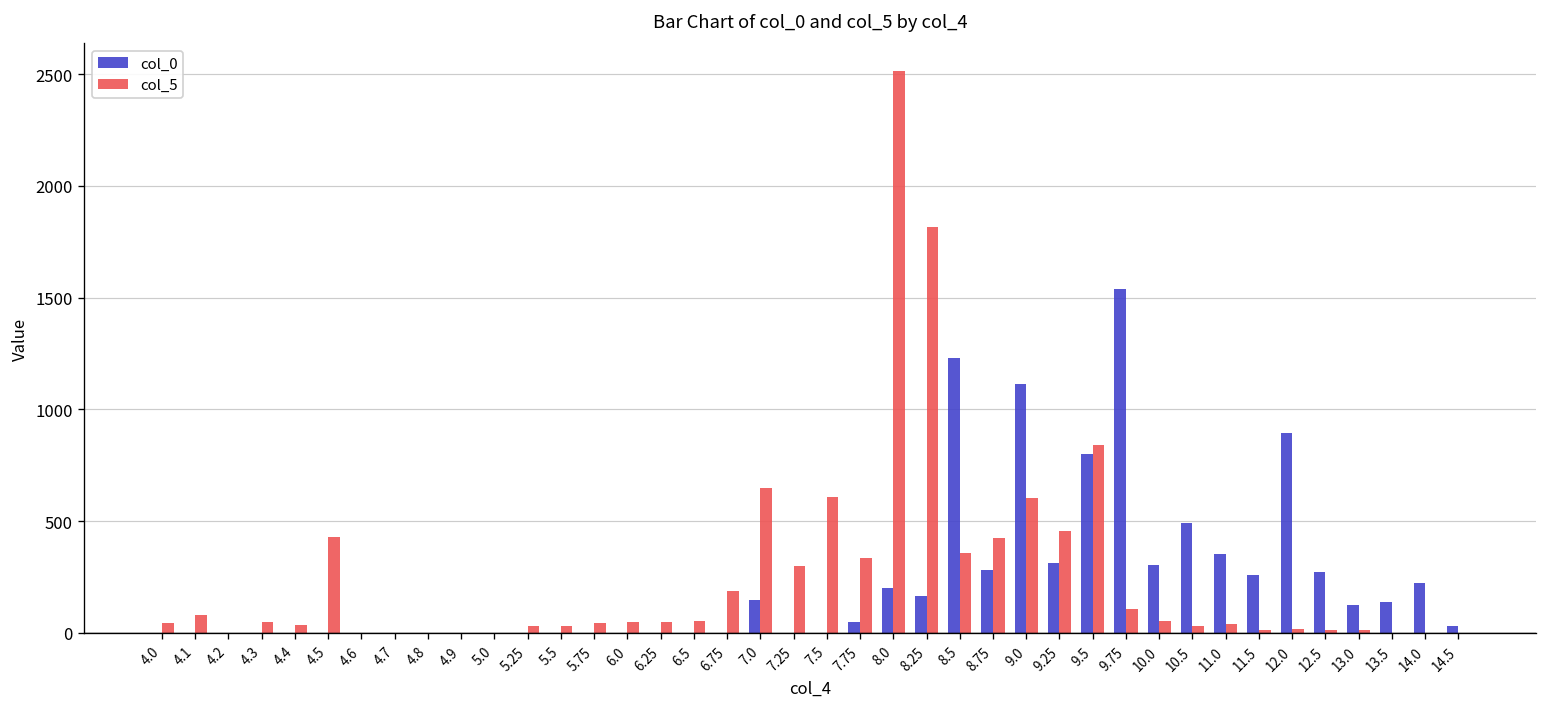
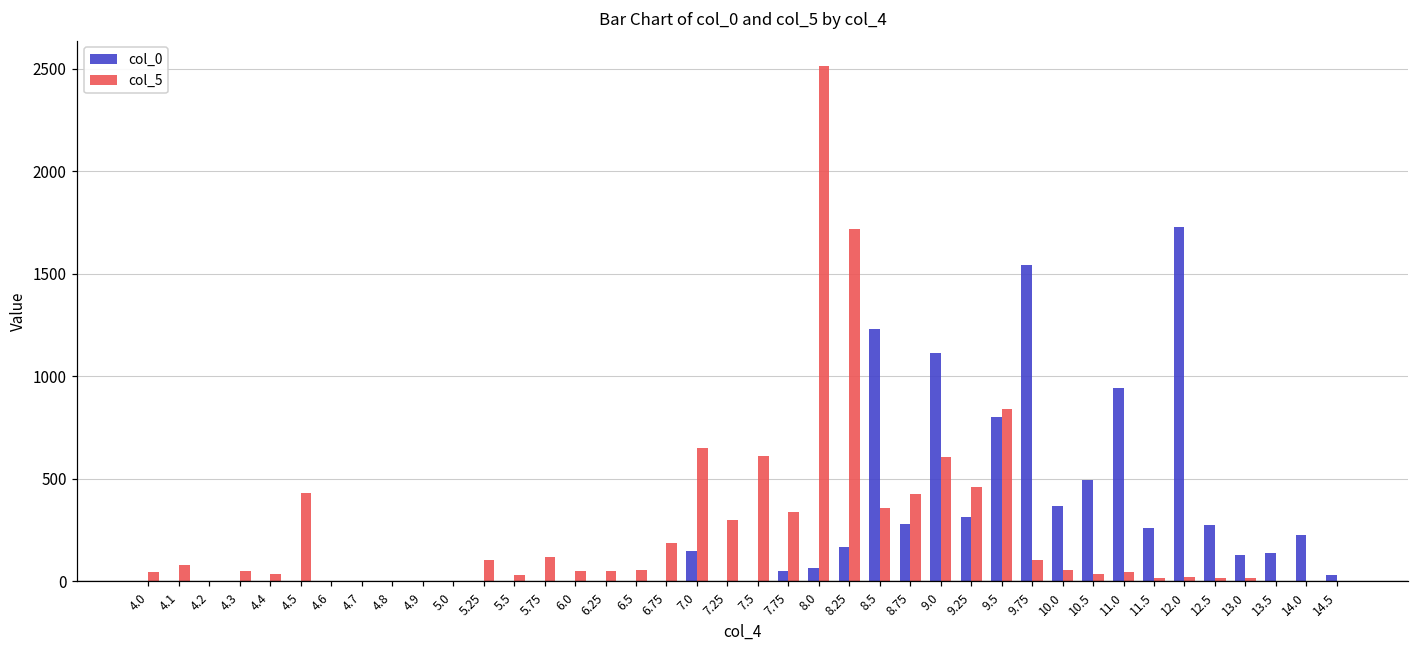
col_5, 5.25: 30 -> 110
col_5, 5.75: 50 -> 120
col_0, 8.0: 200 -> 60
col_5, 8.25: 1820 -> 1720
col_0, 10.0: 310 -> 370
col_0, 11.0: 350 -> 940
col_0, 12.0: 890 -> 1730
